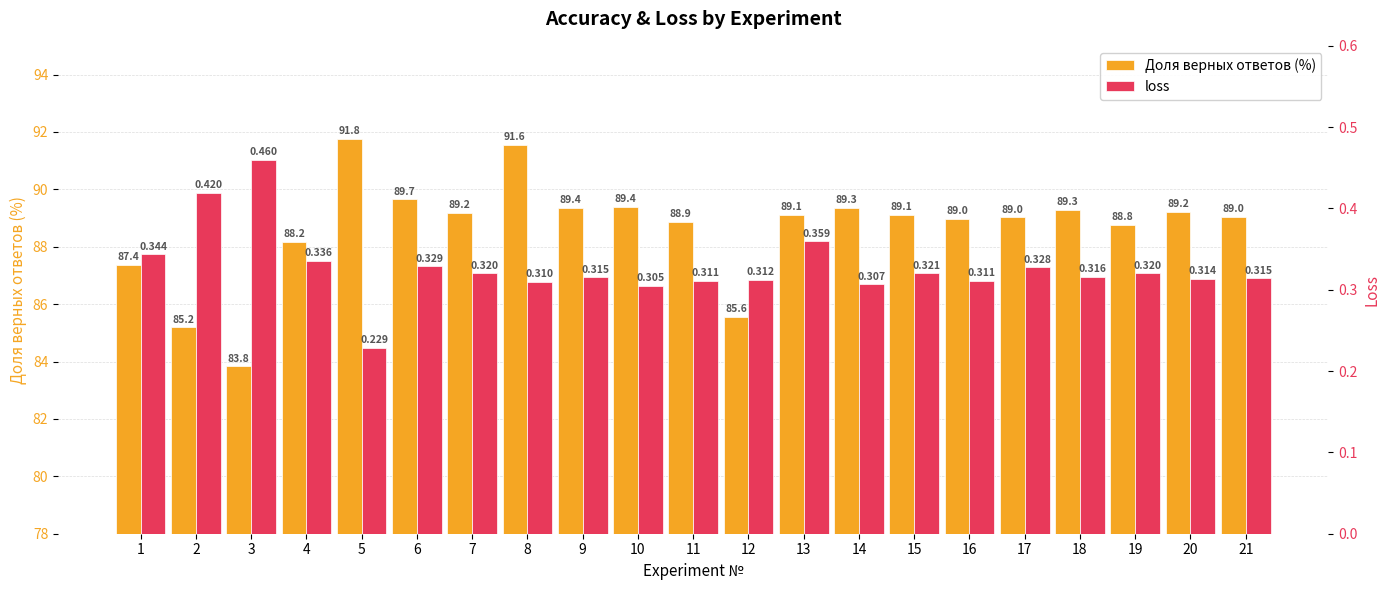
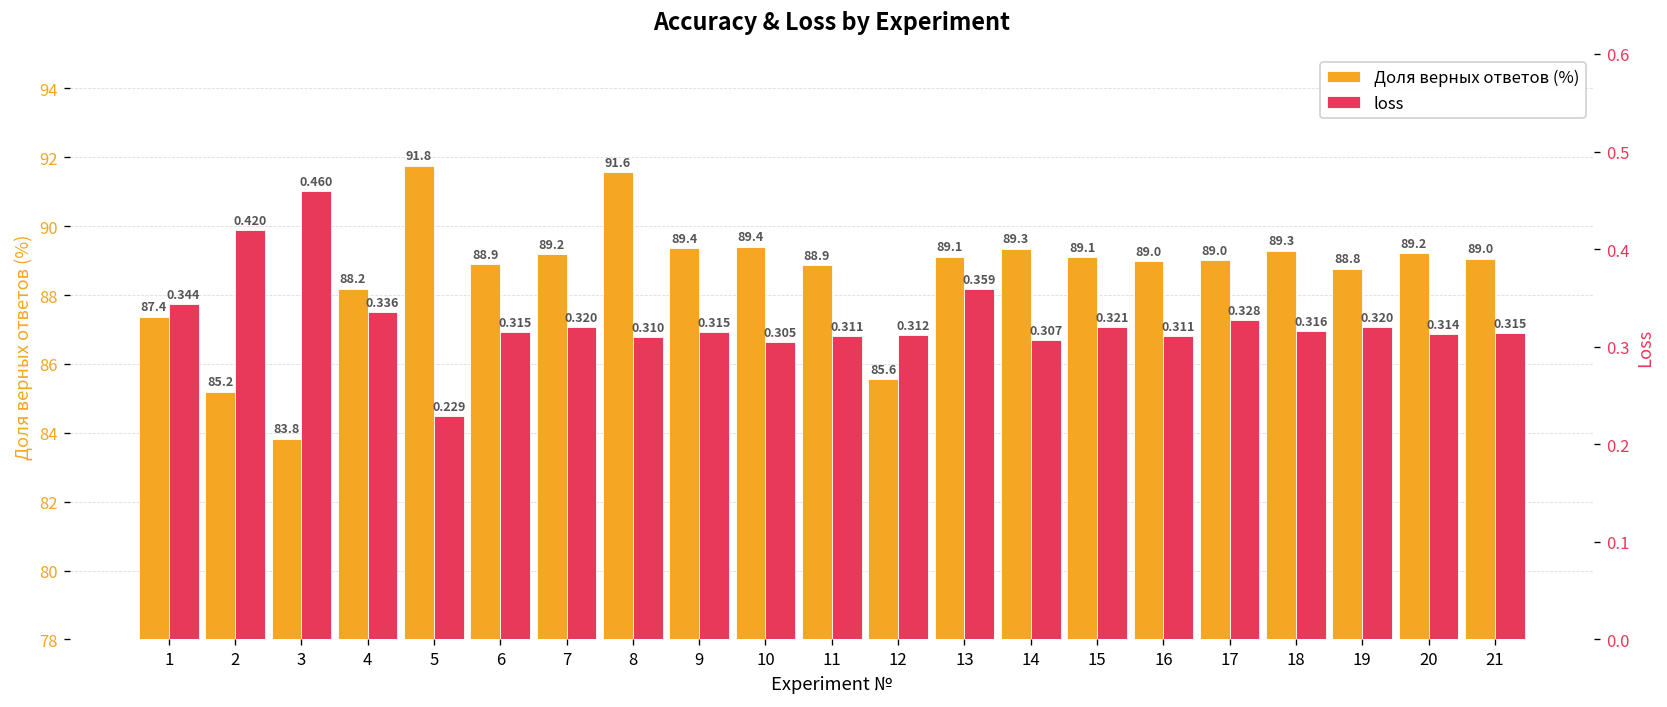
Доля верных ответов (%), 6: 89.7 -> 88.9
loss, 6: 0.329 -> 0.315
